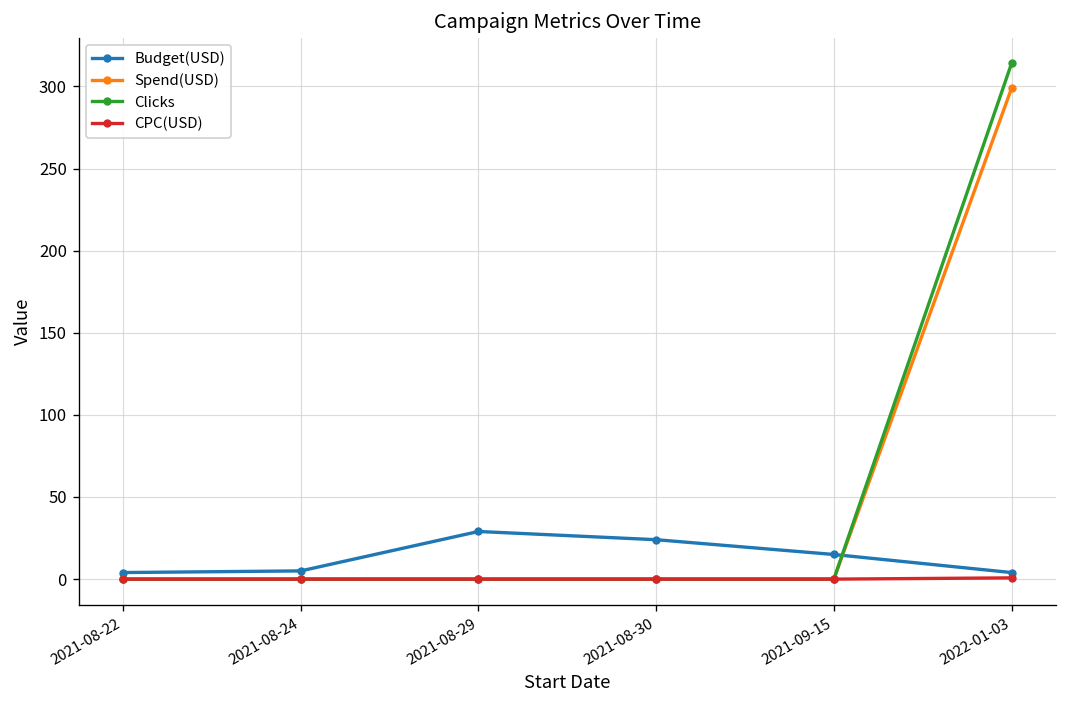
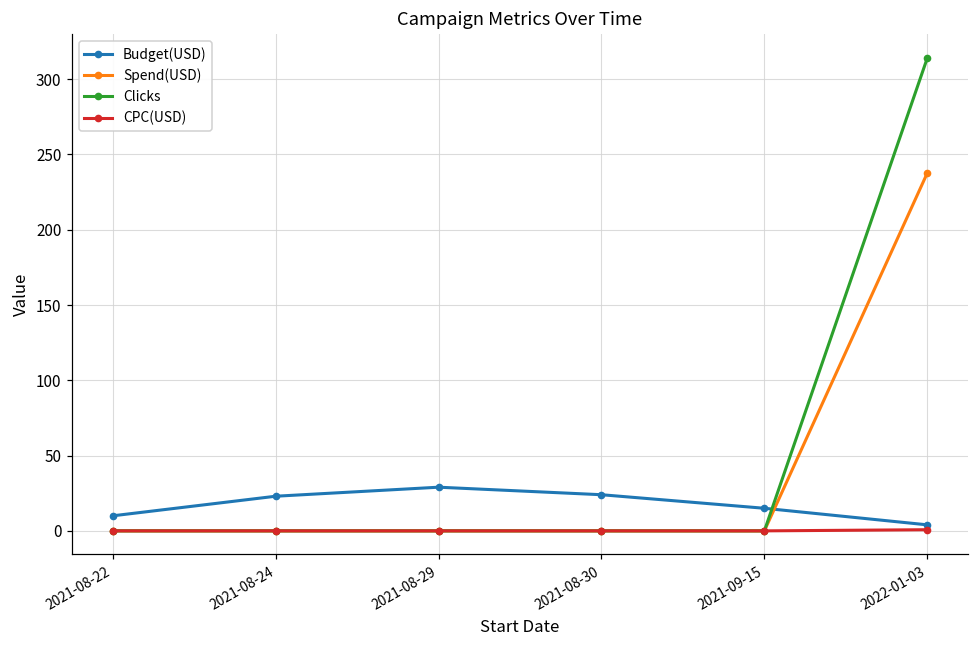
Budget(USD), 2021-08-22: 4 -> 10
Budget(USD), 2021-08-24: 5 -> 23
Spend(USD), 2022-01-03: 299 -> 238
